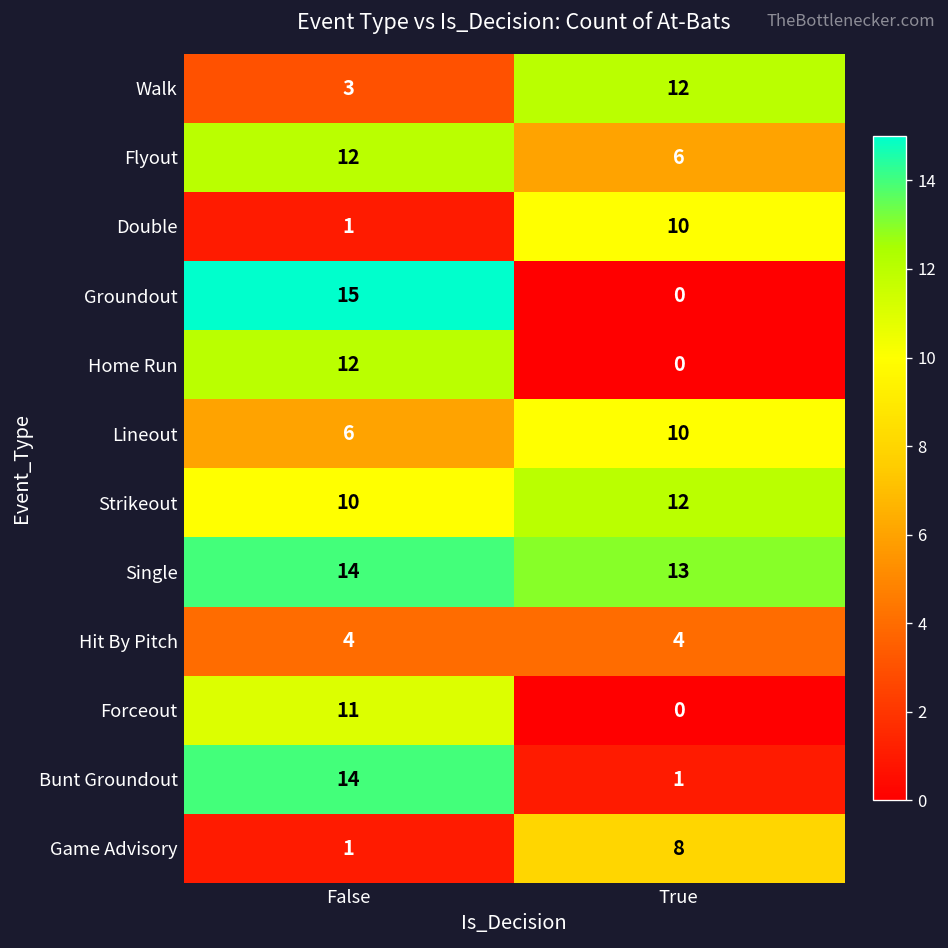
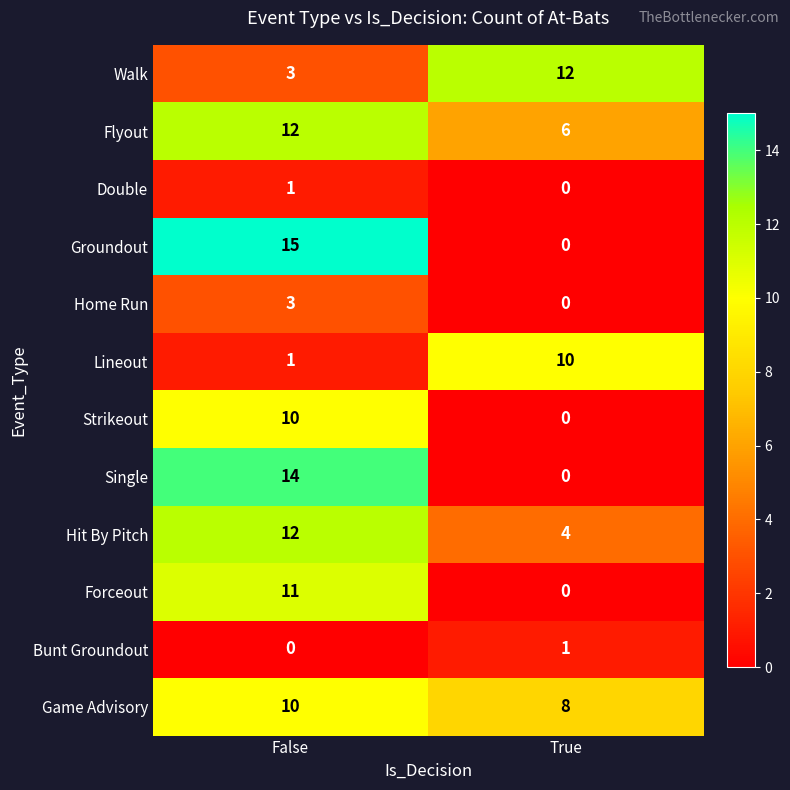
Double, True: 10 -> 0
Home Run, False: 12 -> 3
Lineout, False: 6 -> 1
Strikeout, True: 12 -> 0
Single, True: 13 -> 0
Hit By Pitch, False: 4 -> 12
Bunt Groundout, False: 14 -> 0
Game Advisory, False: 1 -> 10
